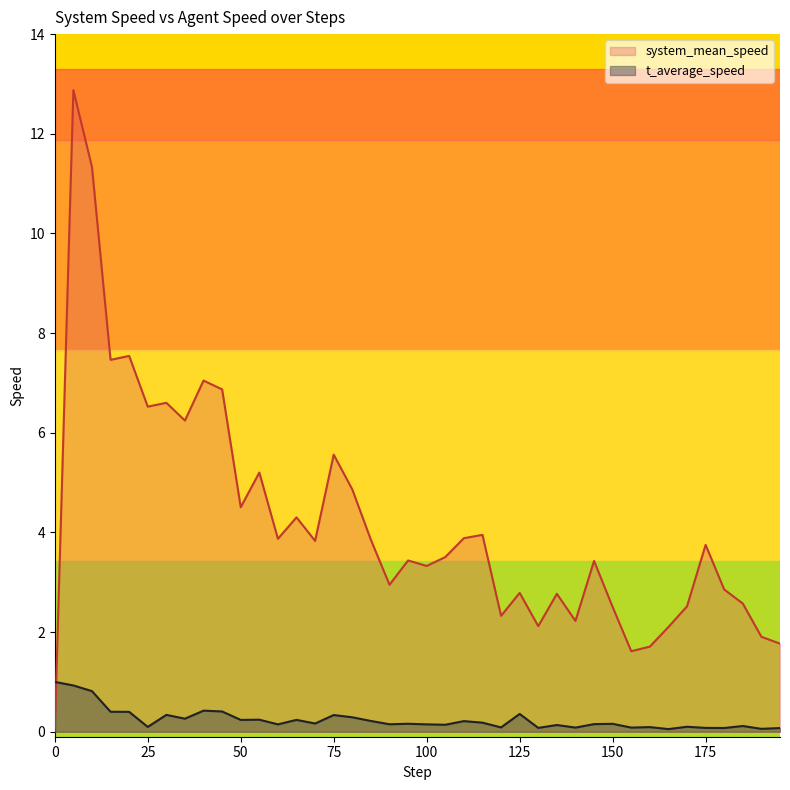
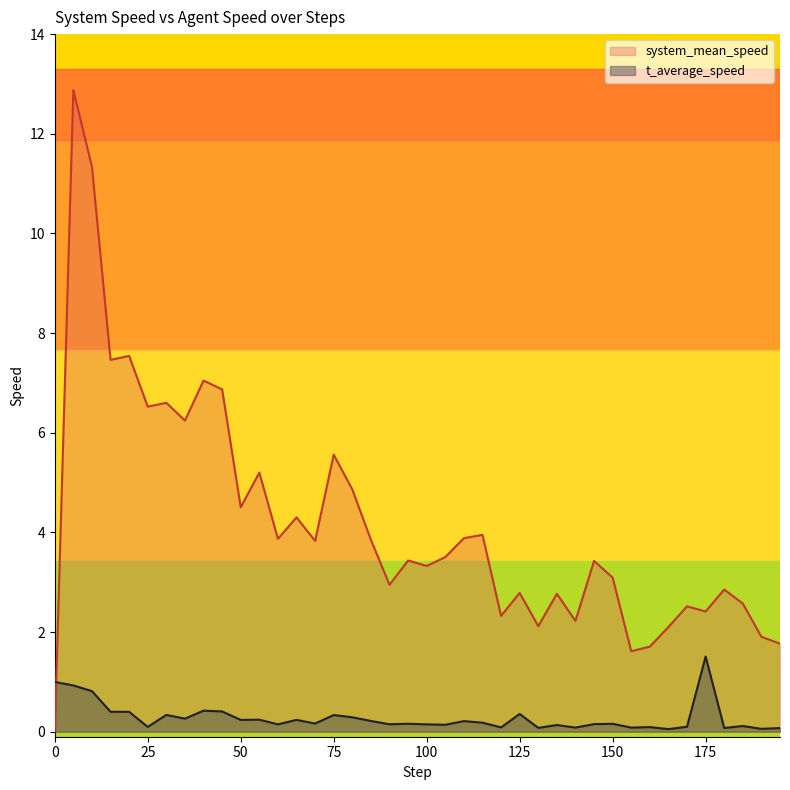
system_mean_speed, 150: 2.5 -> 3.1
system_mean_speed, 175: 3.8 -> 2.4
t_average_speed, 175: 0.1 -> 1.5
